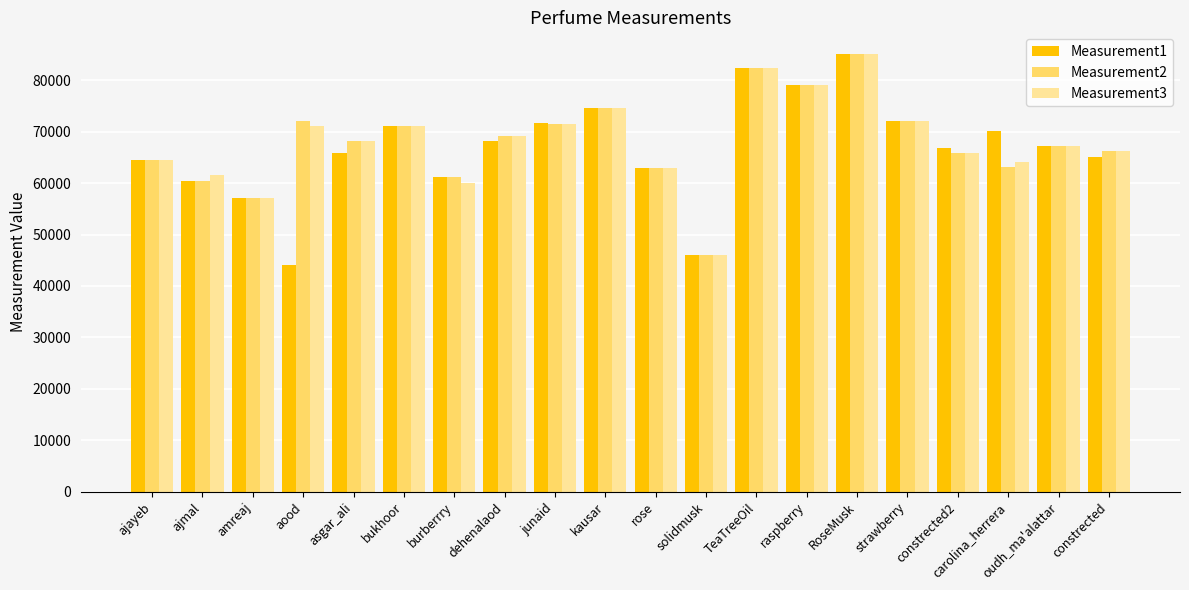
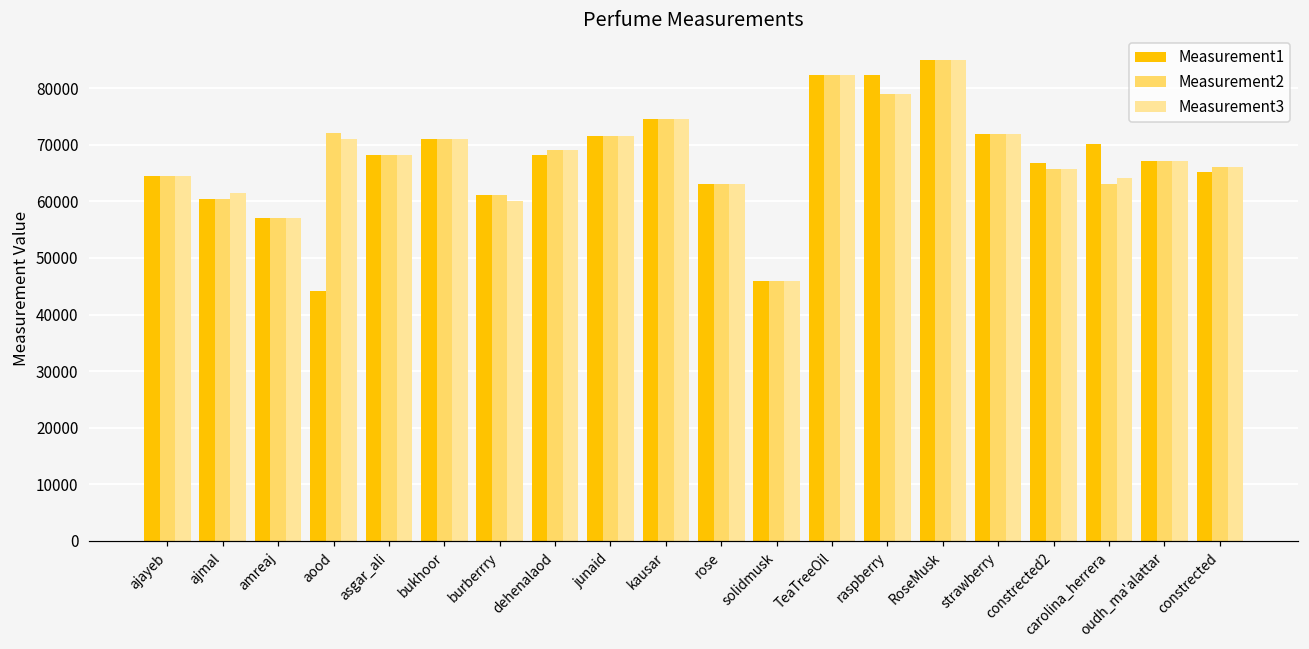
Measurement1, asgar_ali: 66000 -> 68000
Measurement1, raspberry: 79000 -> 82000
